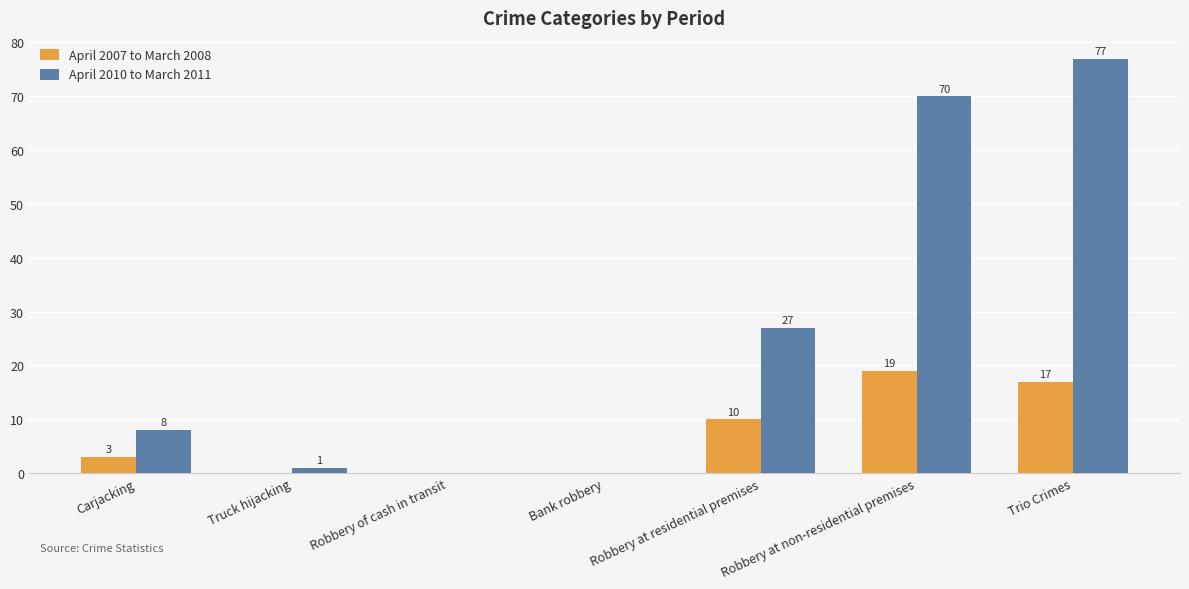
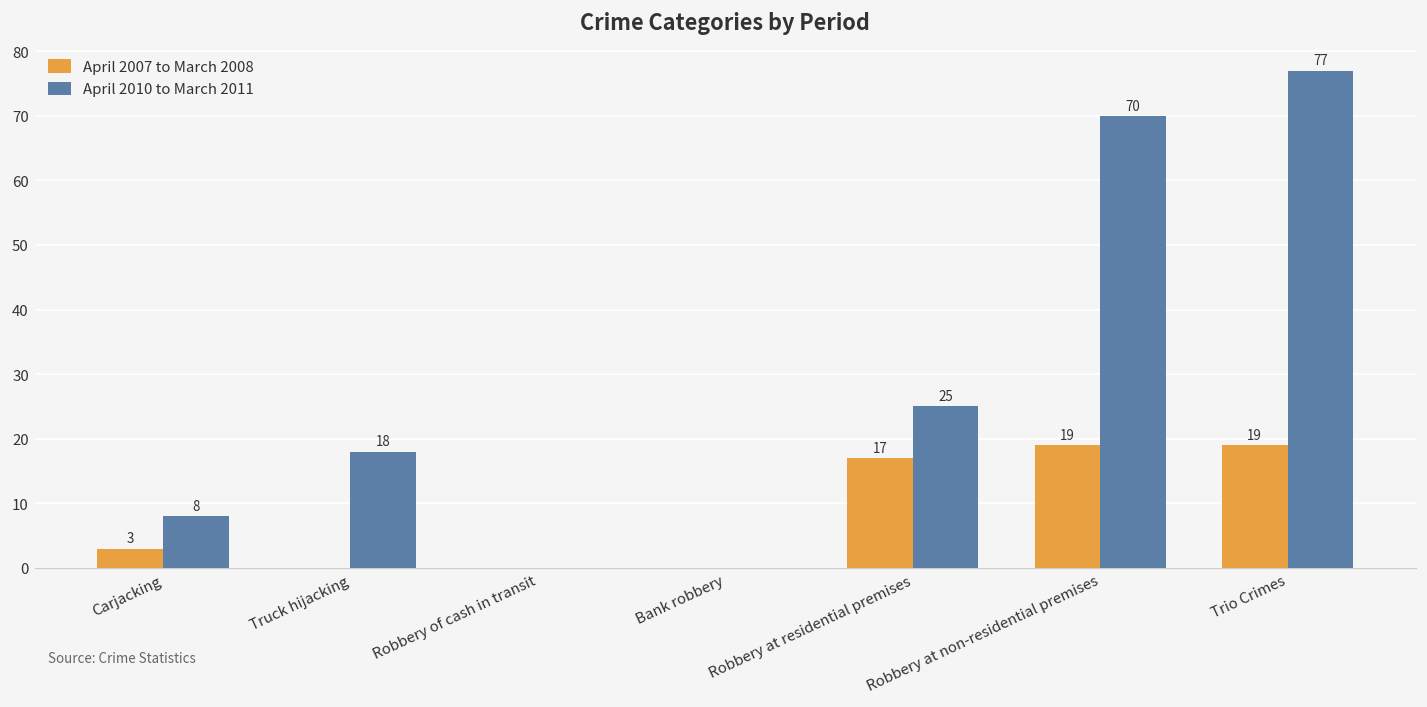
April 2010 to March 2011, Truck hijacking: 1 -> 18
April 2007 to March 2008, Robbery at residential premises: 10 -> 17
April 2010 to March 2011, Robbery at residential premises: 27 -> 25
April 2007 to March 2008, Trio Crimes: 17 -> 19
